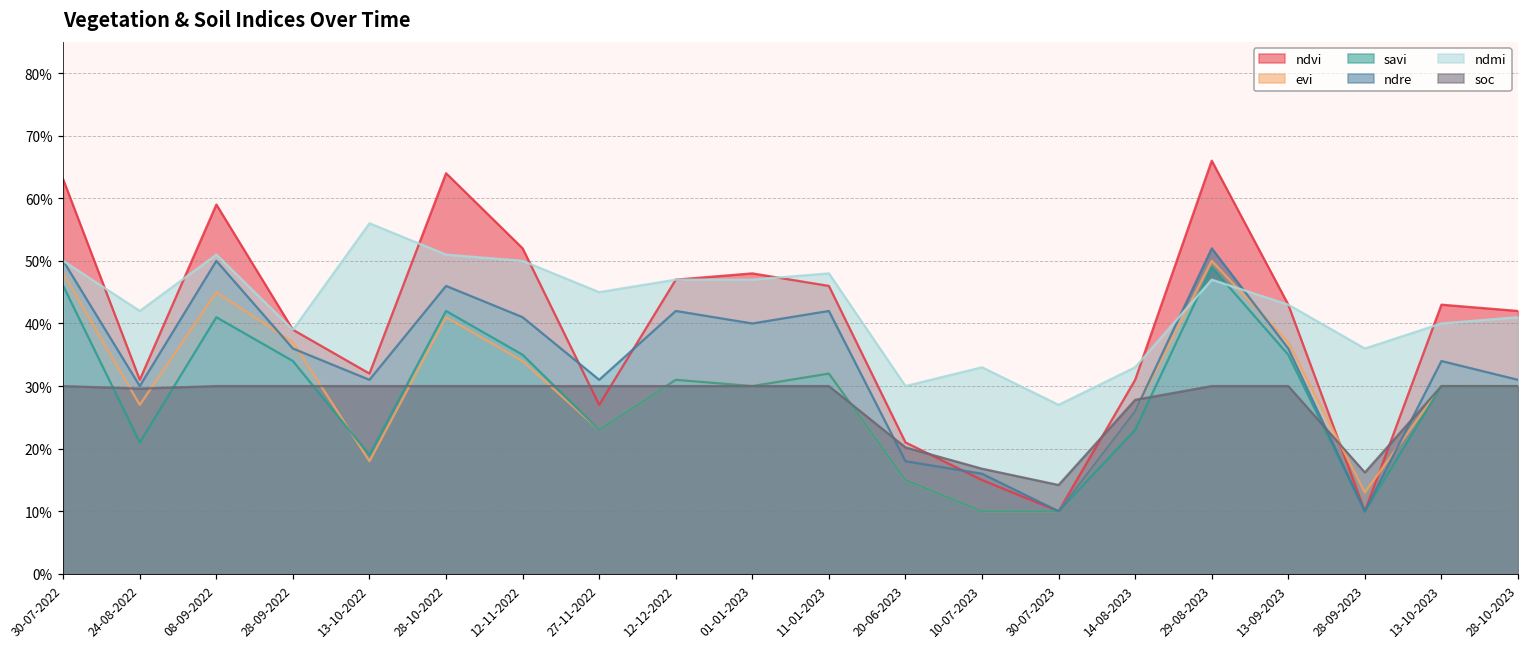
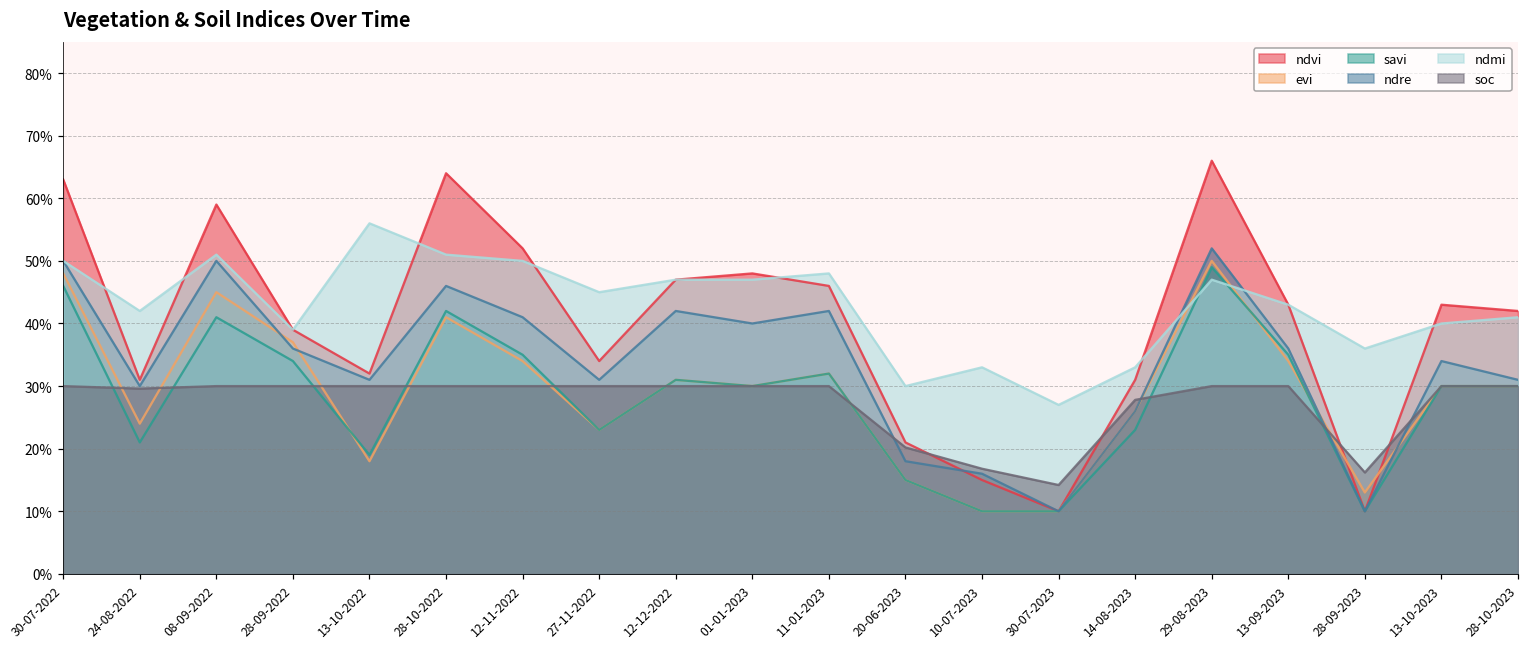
evi, 24-08-2022: 27% -> 24%
ndvi, 27-11-2022: 27% -> 34%
evi, 13-09-2023: 37% -> 34%
